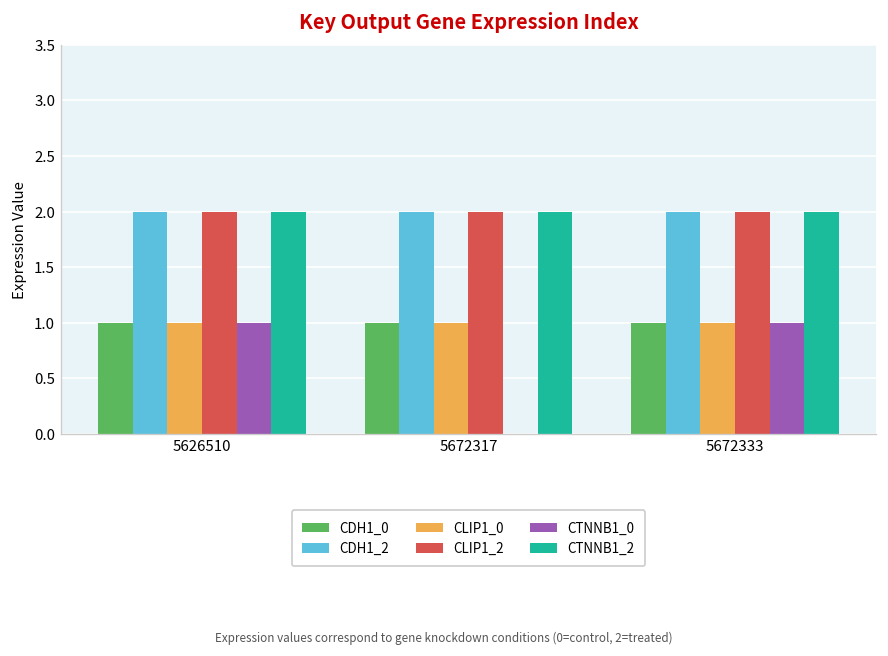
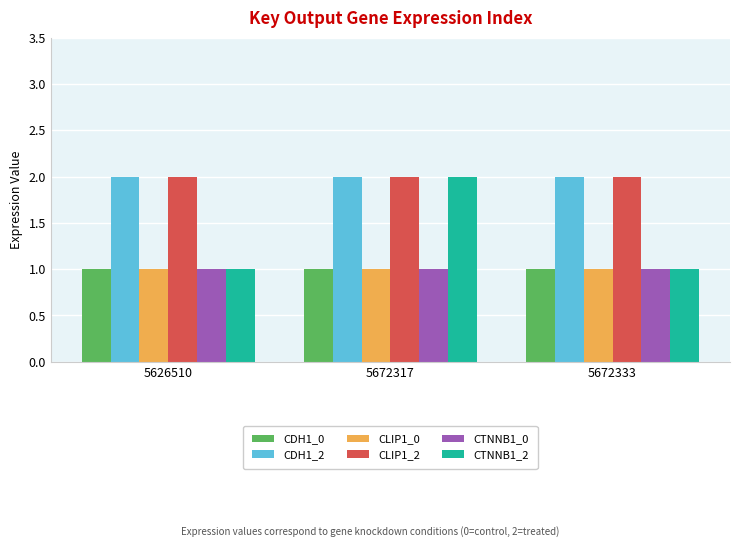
CTNNB1_2, 5626510: 2 -> 1
CTNNB1_0, 5672317: 0 -> 1
CTNNB1_2, 5672333: 2 -> 1
